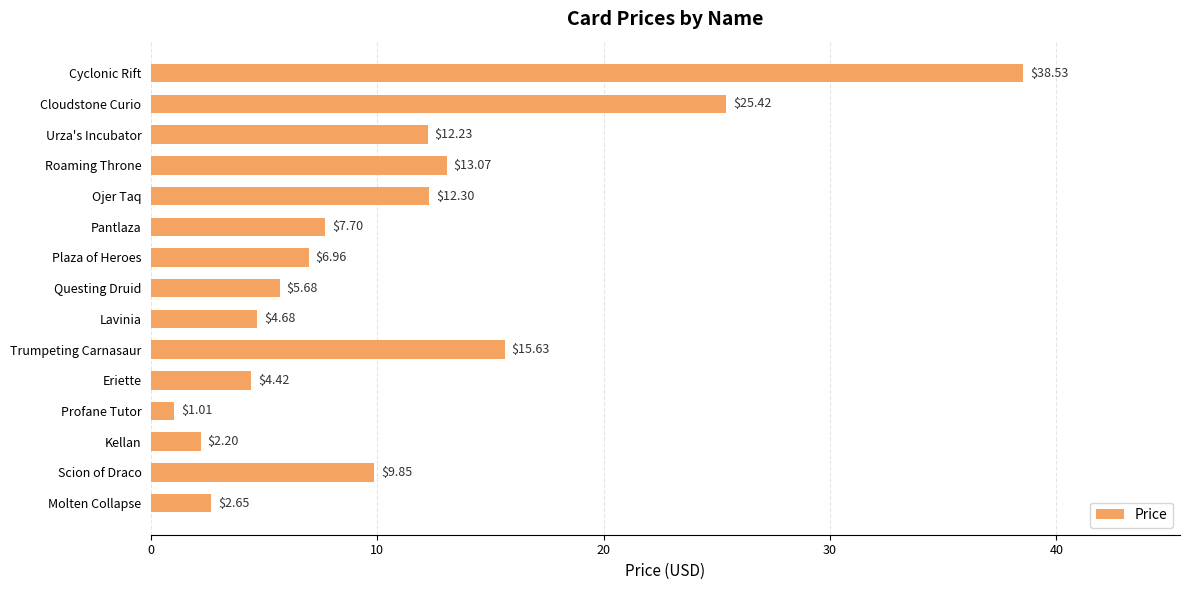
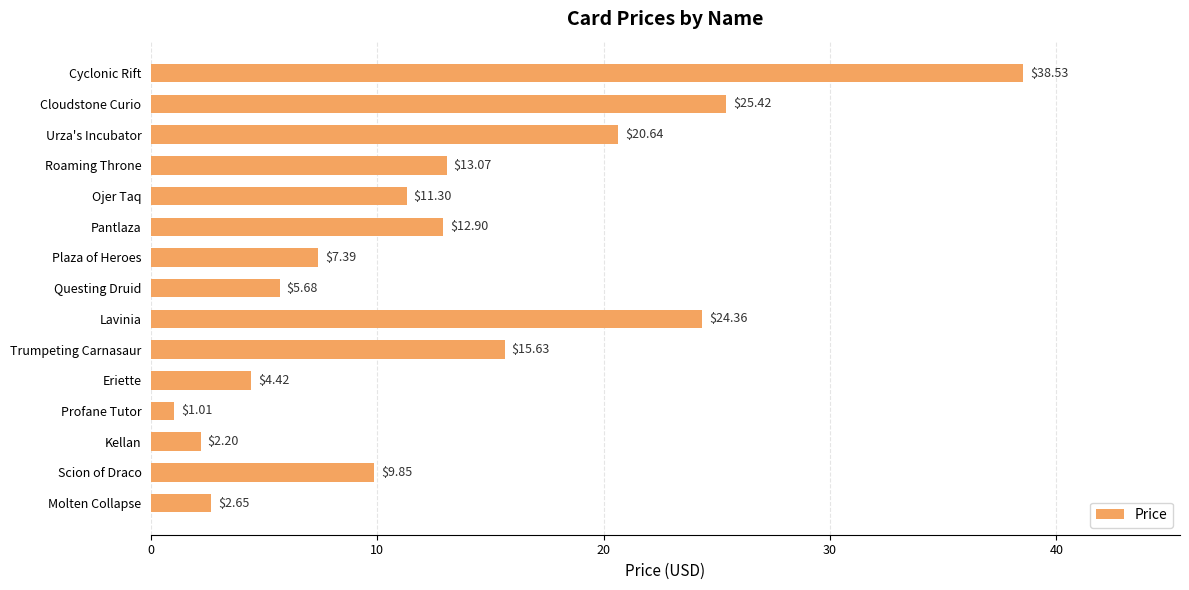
Urza's Incubator: $12.23 -> $20.64
Ojer Taq: $12.30 -> $11.30
Pantlaza: $7.70 -> $12.90
Plaza of Heroes: $6.96 -> $7.39
Lavinia: $4.68 -> $24.36
